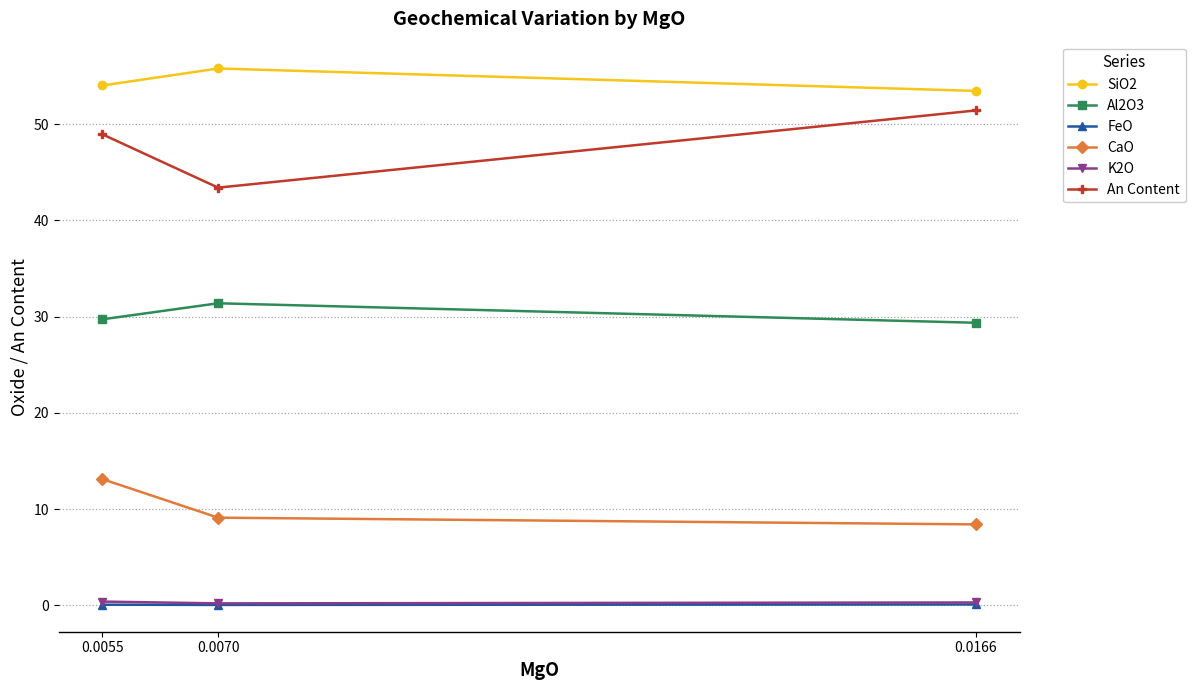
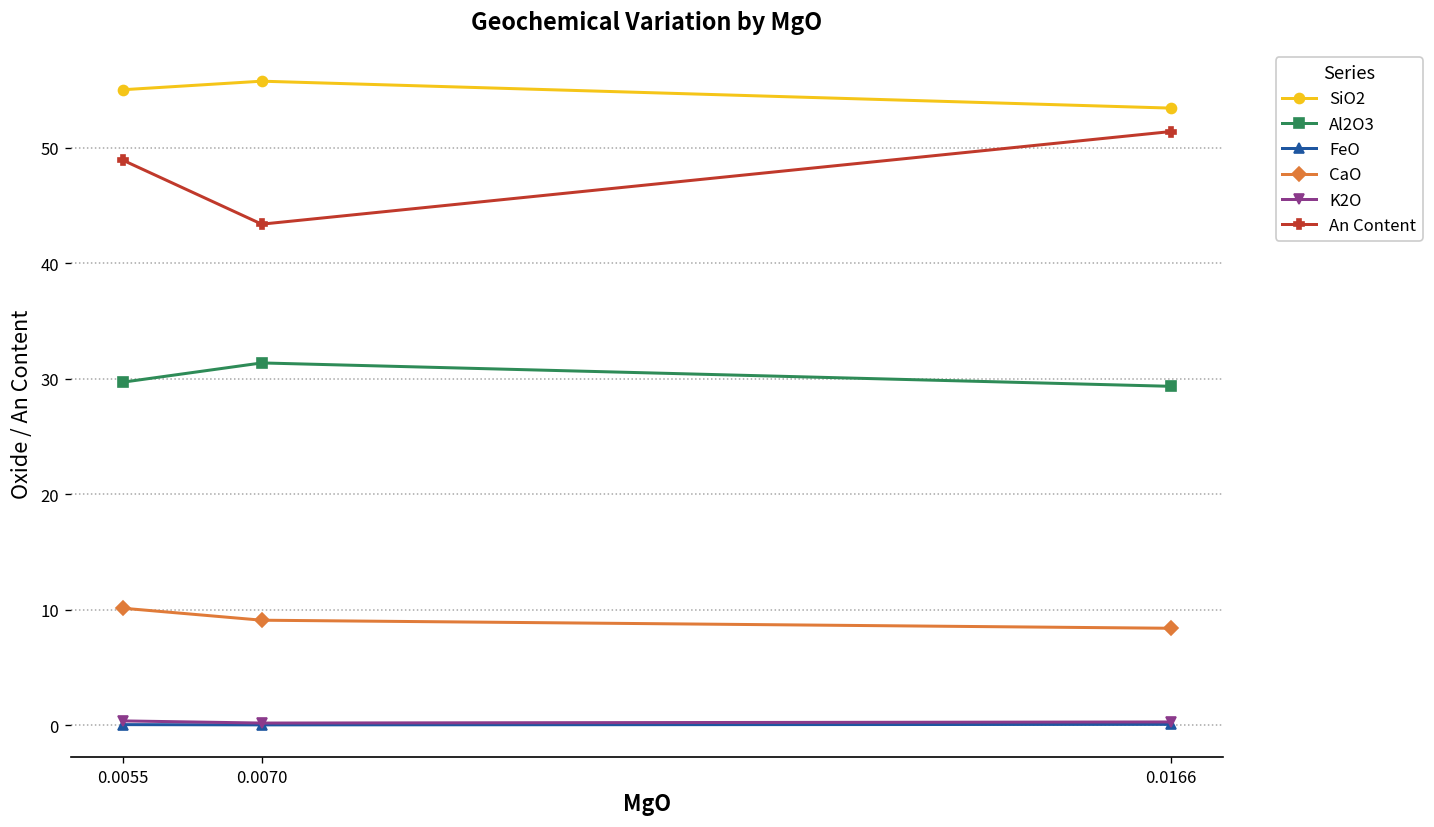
SiO2, 0.0055: 54 -> 55
CaO, 0.0055: 13 -> 10
